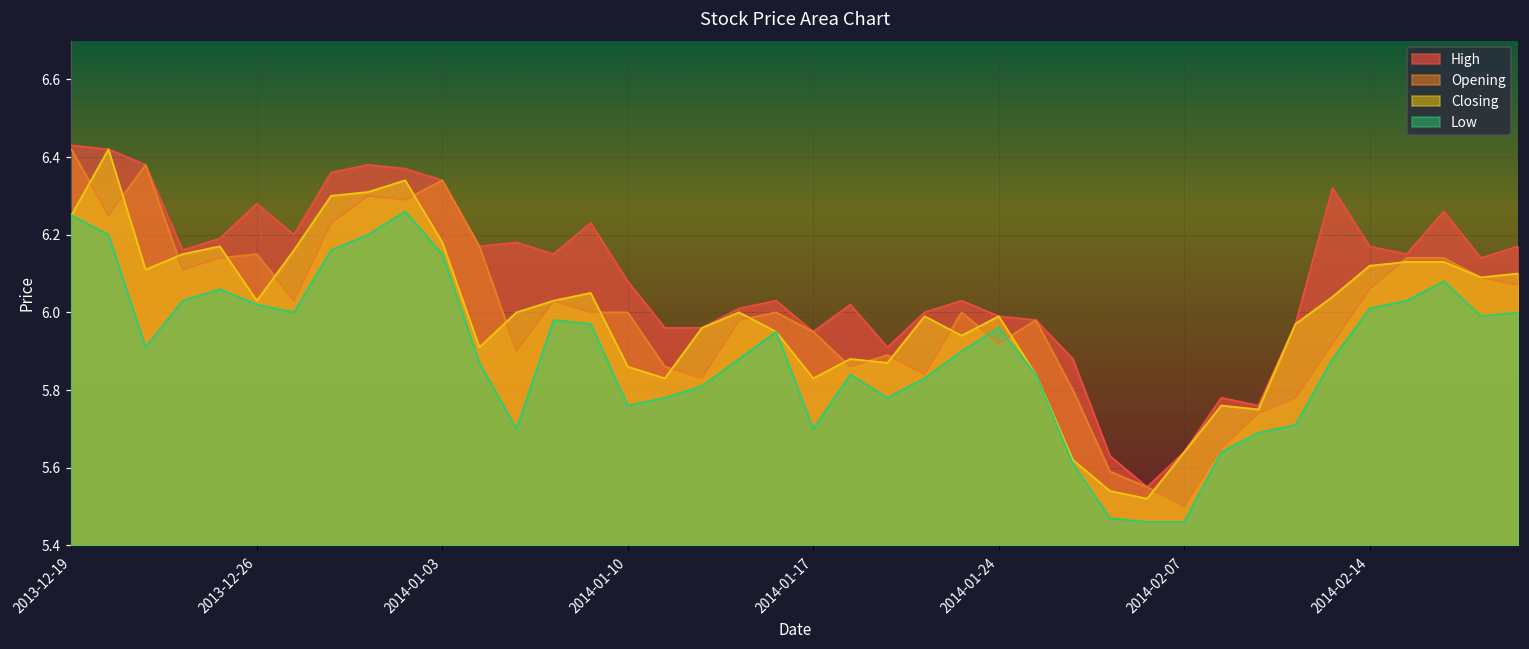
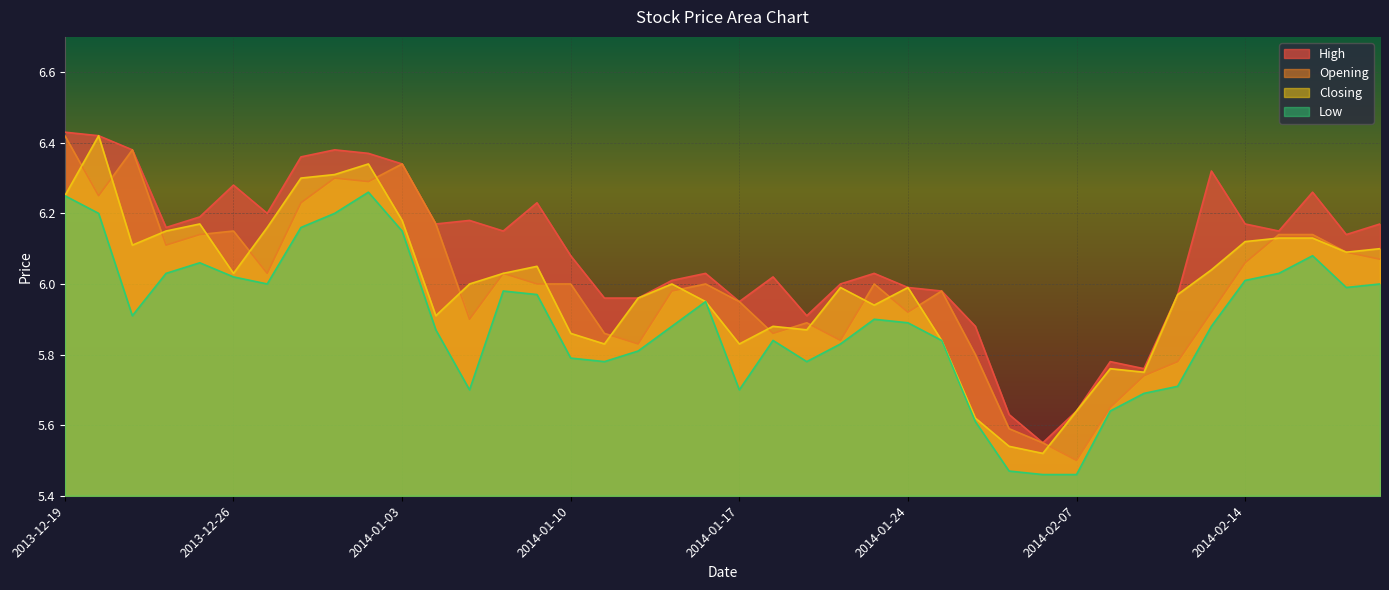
Low, 2014-01-10: 5.76 -> 5.79
Low, 2014-01-24: 5.96 -> 5.89
